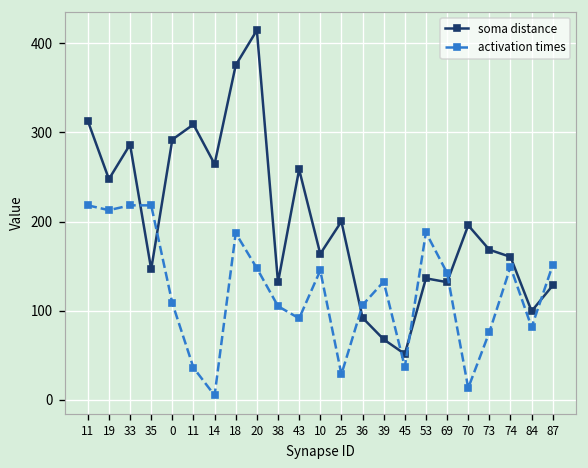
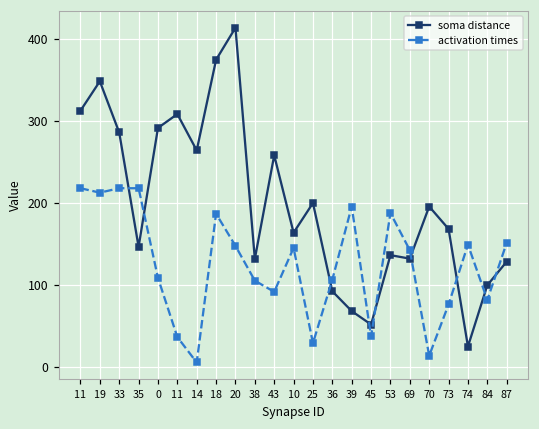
soma distance, 19: 250 -> 350
activation times, 39: 130 -> 200
soma distance, 74: 160 -> 20
